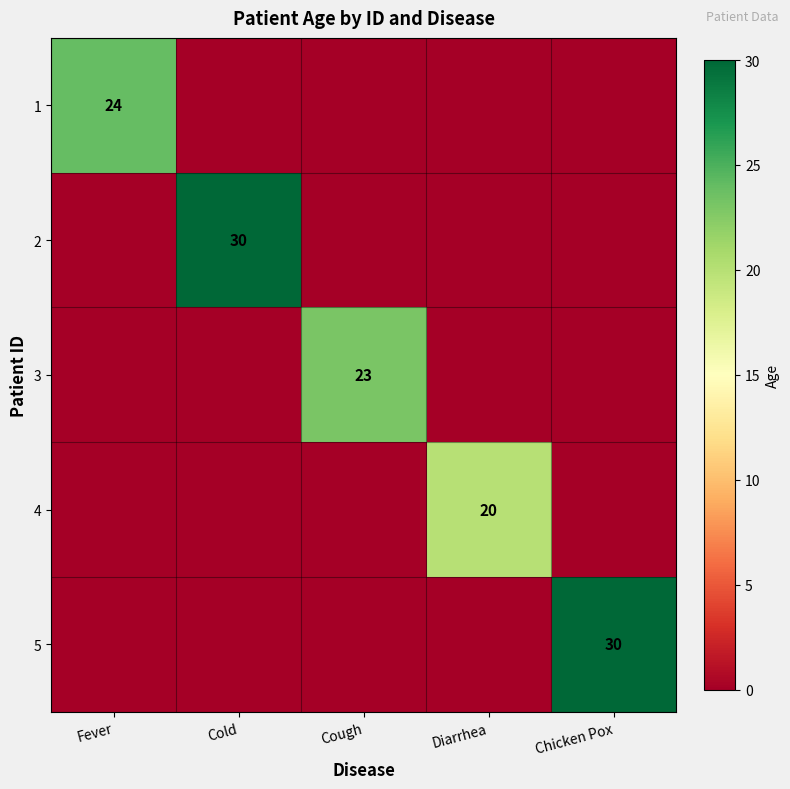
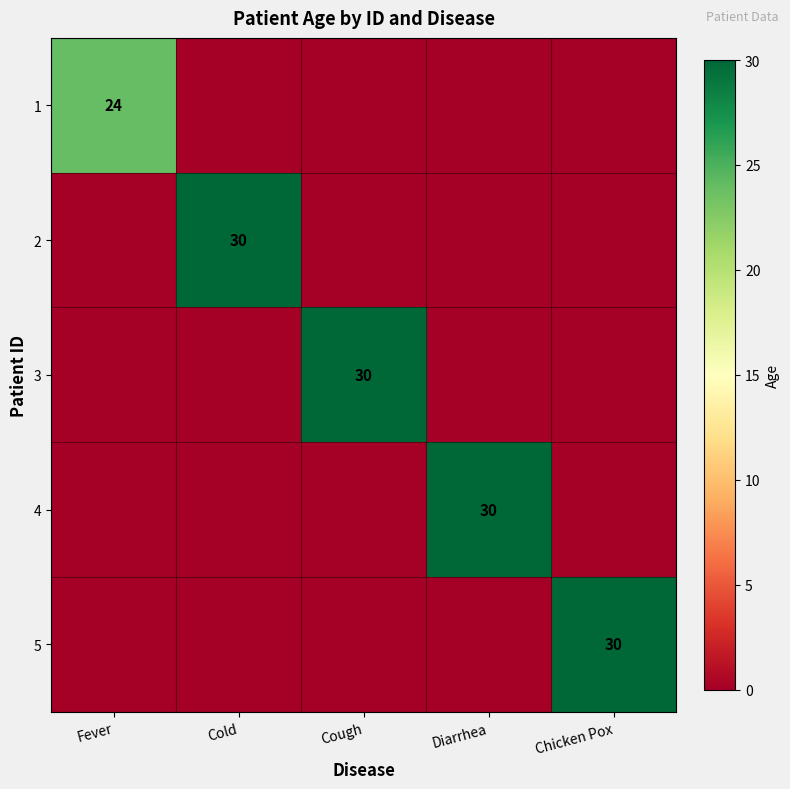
3, Cough: 23 -> 30
4, Diarrhea: 20 -> 30
